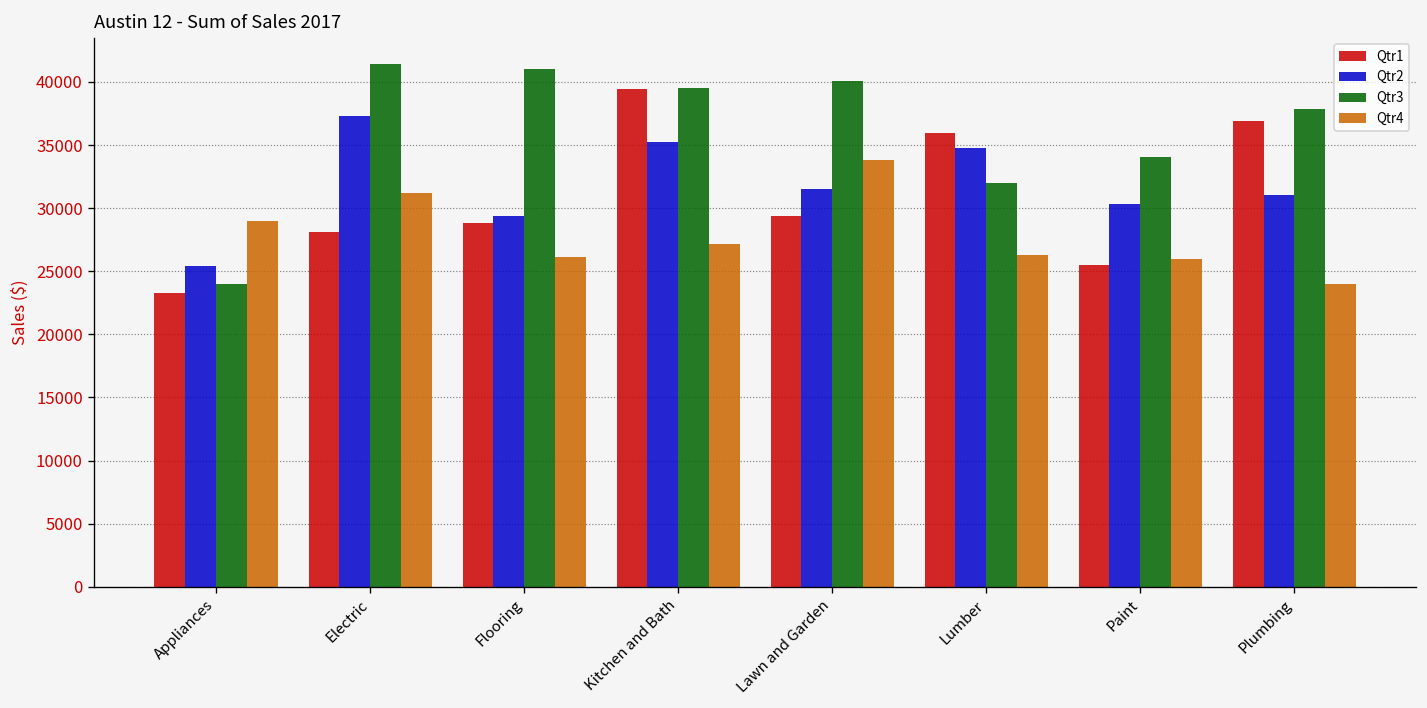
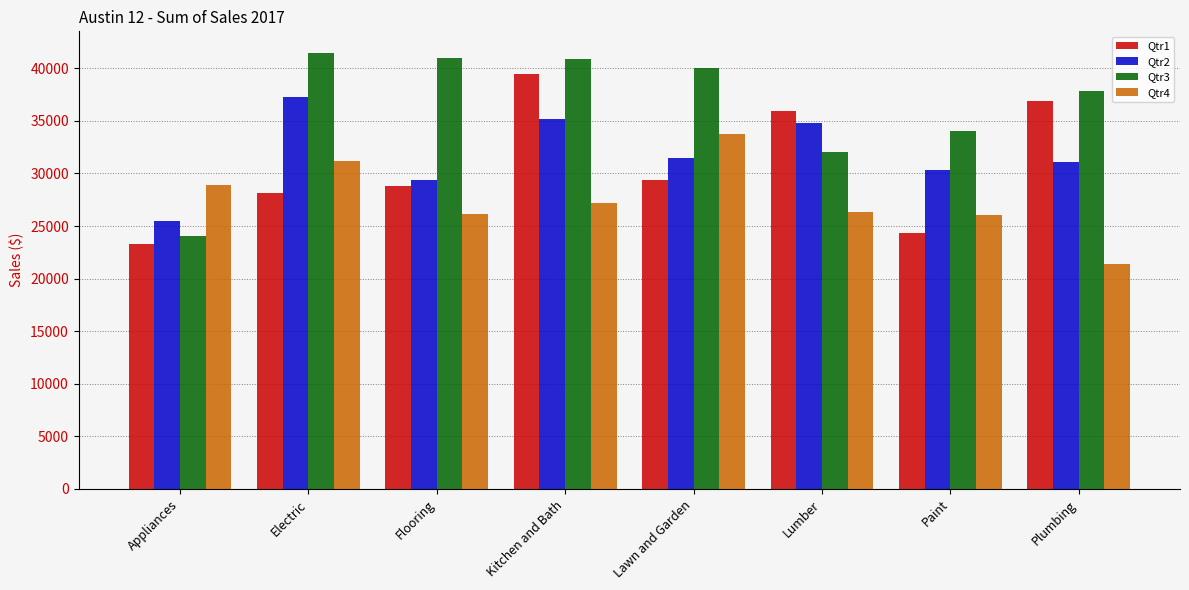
Qtr3, Kitchen and Bath: 39600 -> 40900
Qtr1, Paint: 25500 -> 24400
Qtr4, Plumbing: 24000 -> 21400
